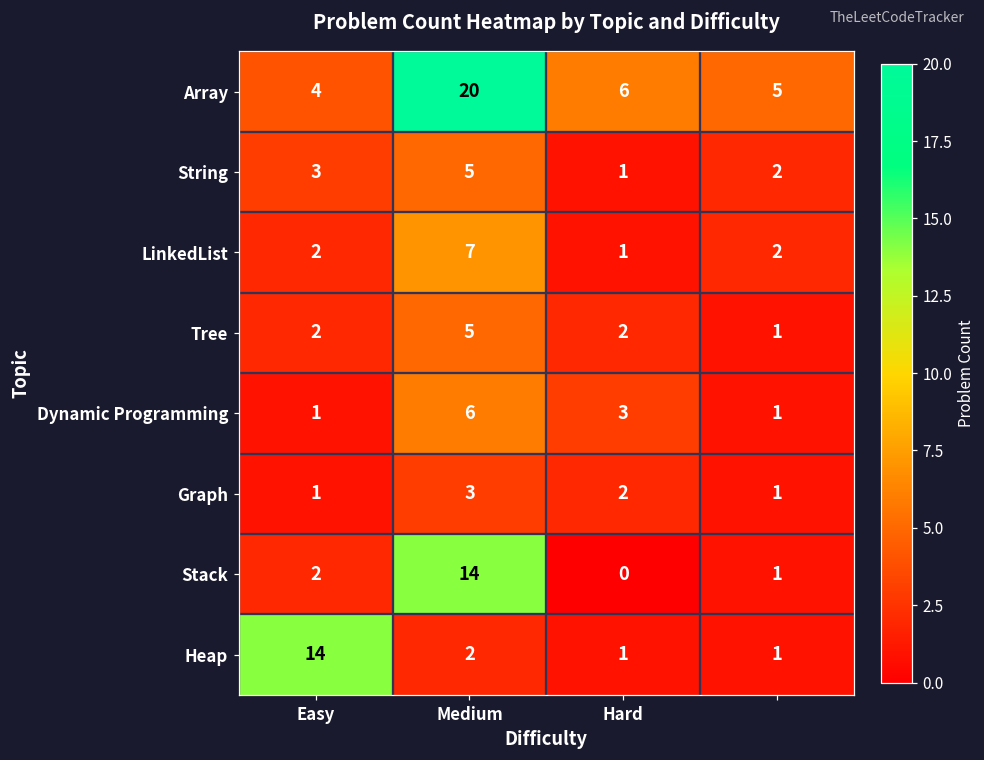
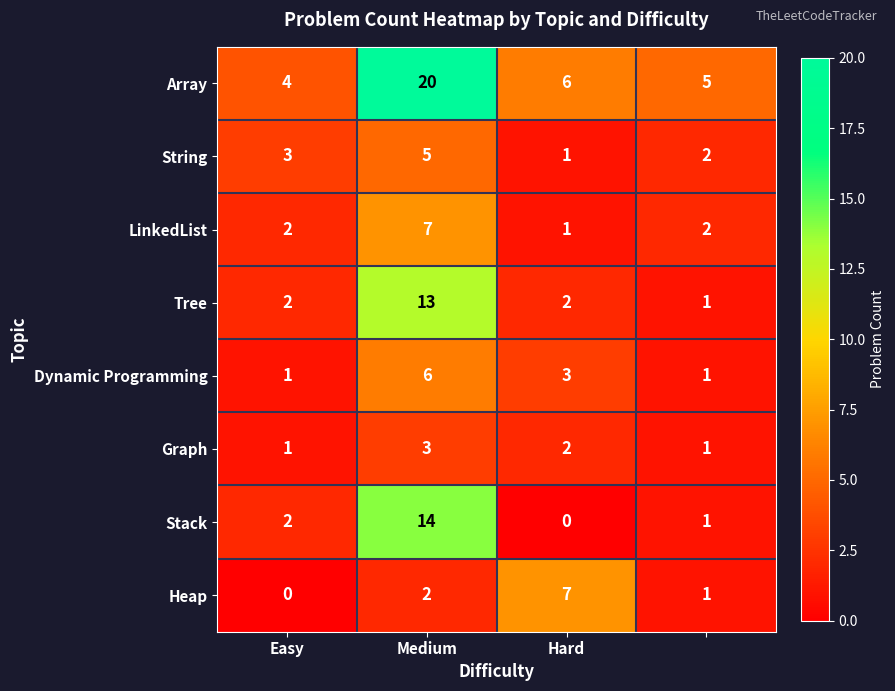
Tree, Medium: 5 -> 13
Heap, Easy: 14 -> 0
Heap, Hard: 1 -> 7
